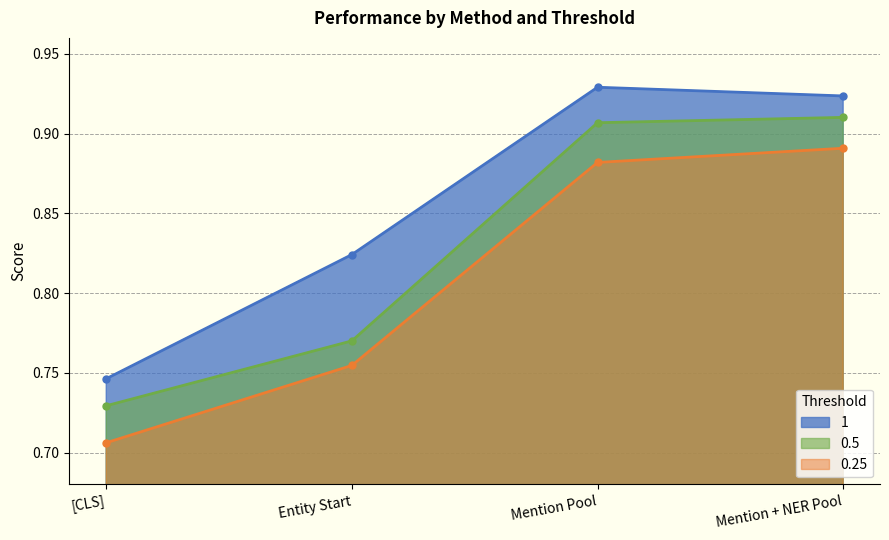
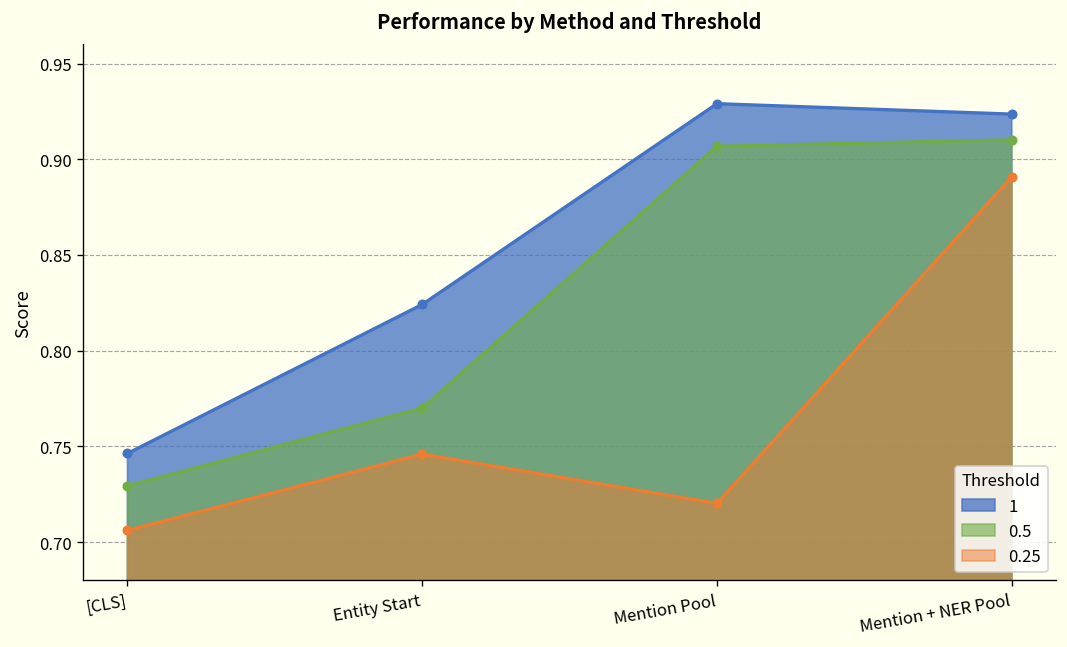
0.25, Entity Start: 0.755 -> 0.746
0.25, Mention Pool: 0.882 -> 0.720
